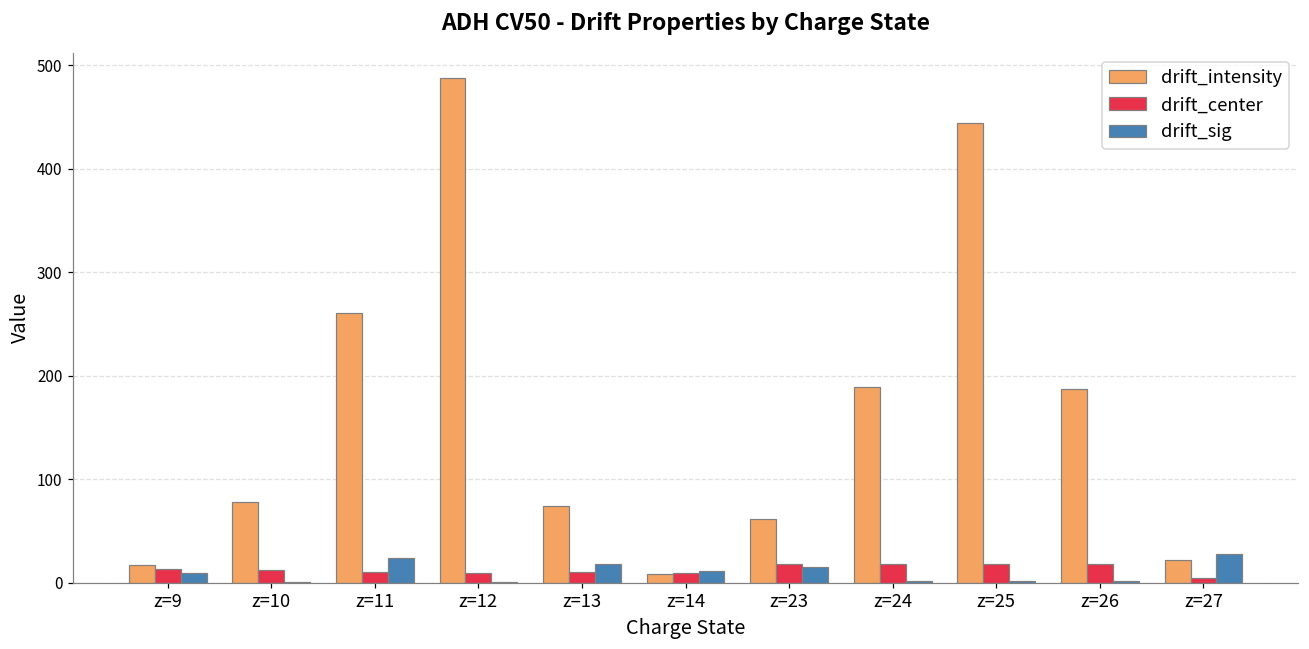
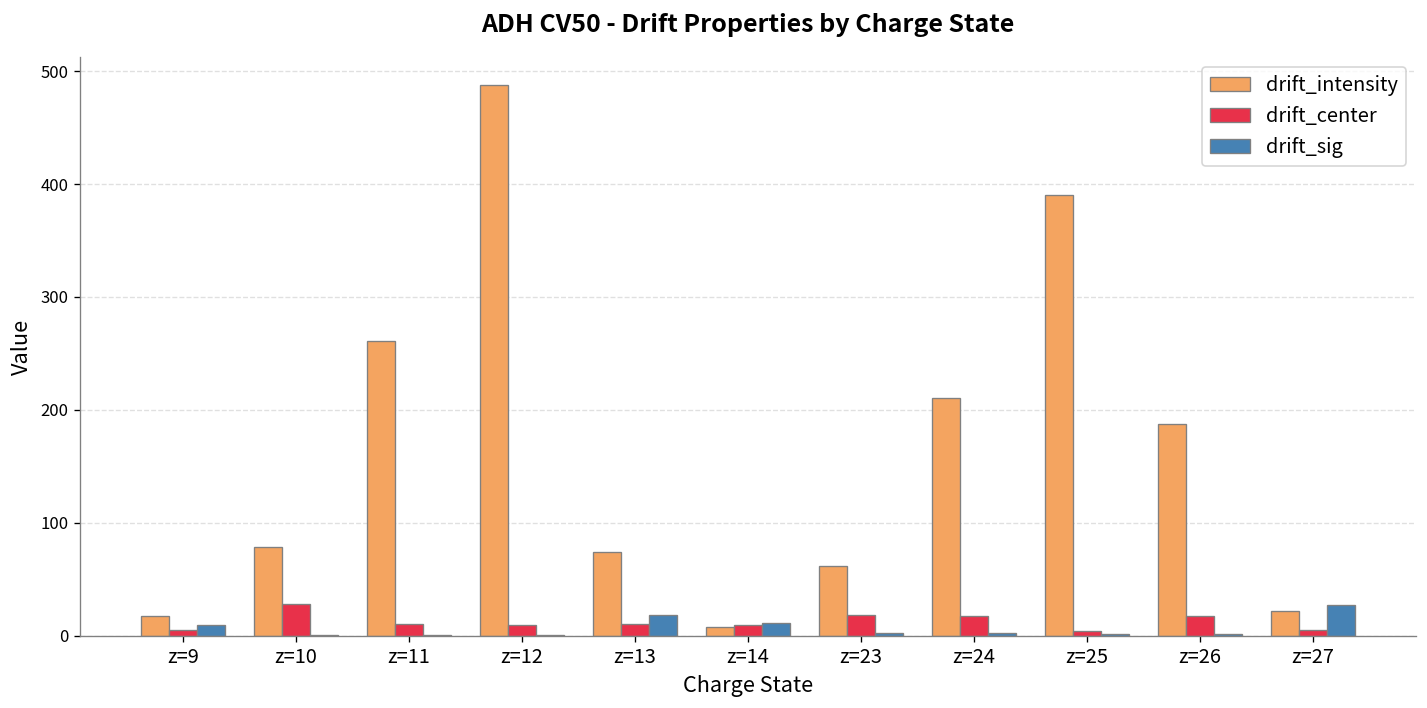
drift_center, z=9: 10 -> 0
drift_center, z=10: 10 -> 30
drift_sig, z=11: 20 -> 0
drift_sig, z=23: 20 -> 0
drift_intensity, z=24: 190 -> 210
drift_intensity, z=25: 440 -> 390
drift_center, z=25: 20 -> 0
